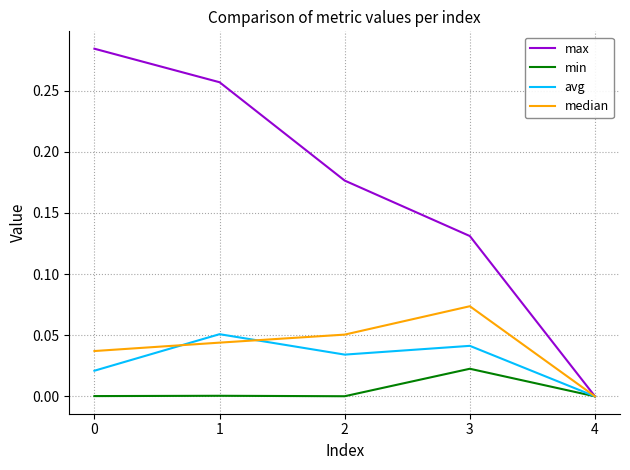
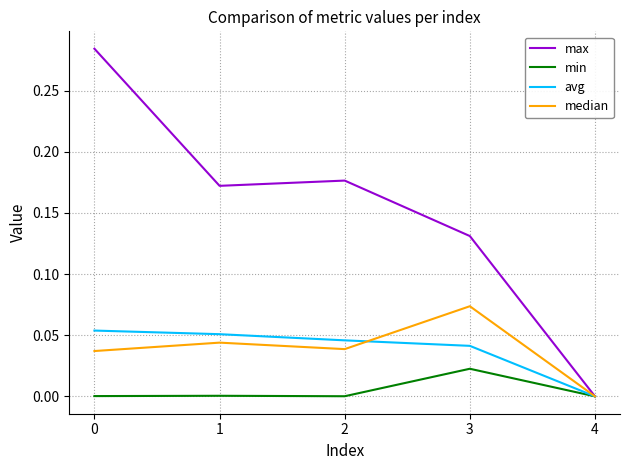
avg, 0: 0.021 -> 0.054
max, 1: 0.257 -> 0.172
avg, 2: 0.034 -> 0.046
median, 2: 0.050 -> 0.039
